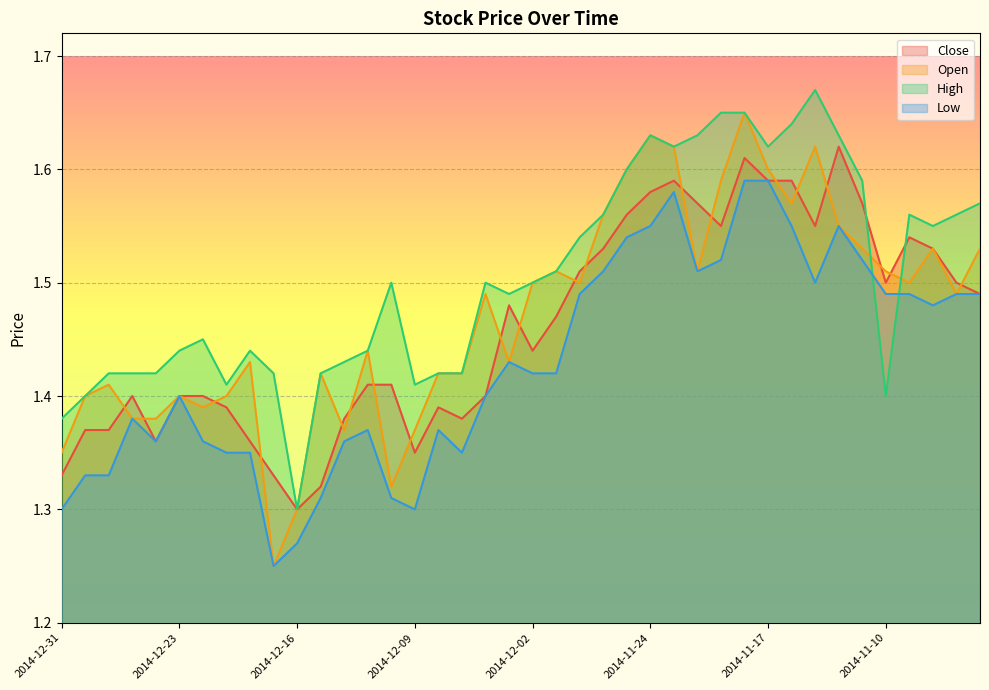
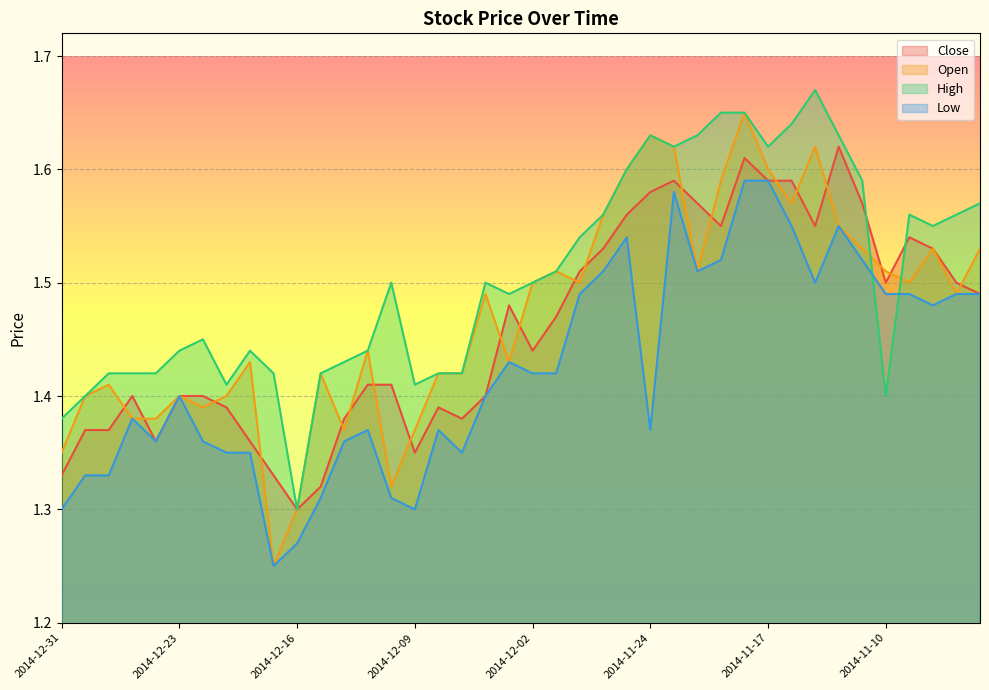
Low, 2014-11-24: 1.55 -> 1.37
